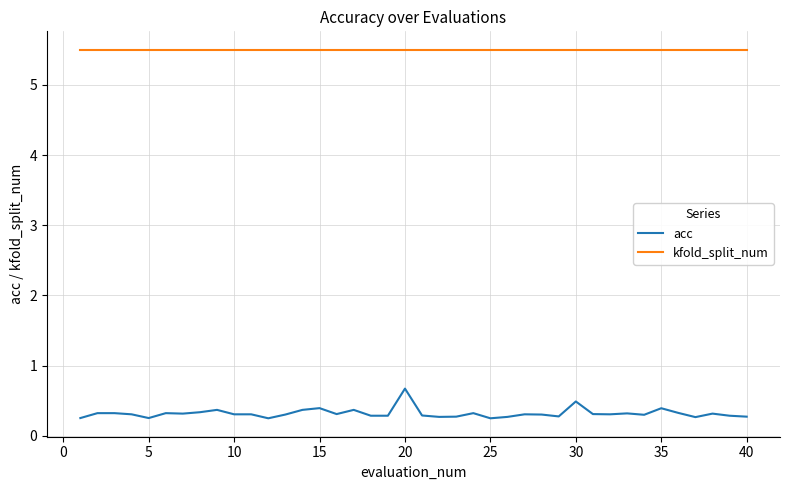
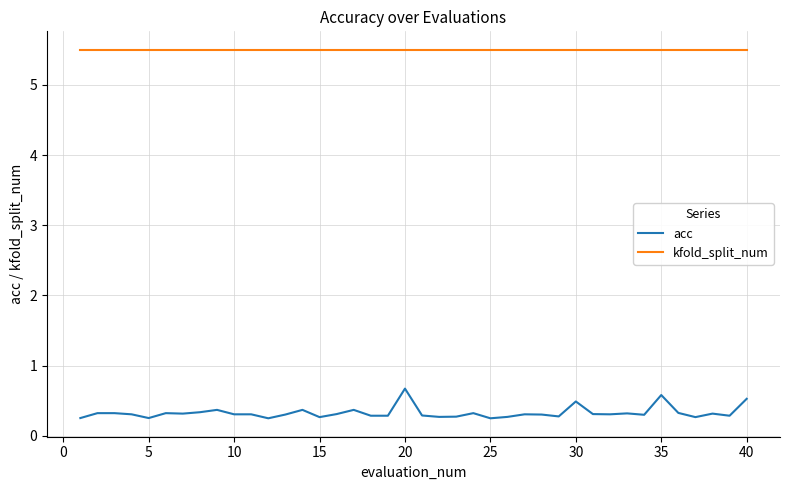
acc, 15: 0.4 -> 0.3
acc, 35: 0.4 -> 0.6
acc, 40: 0.3 -> 0.5
